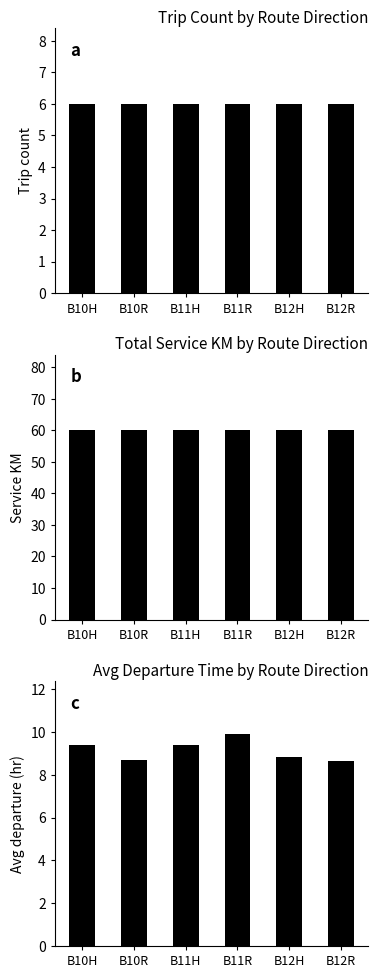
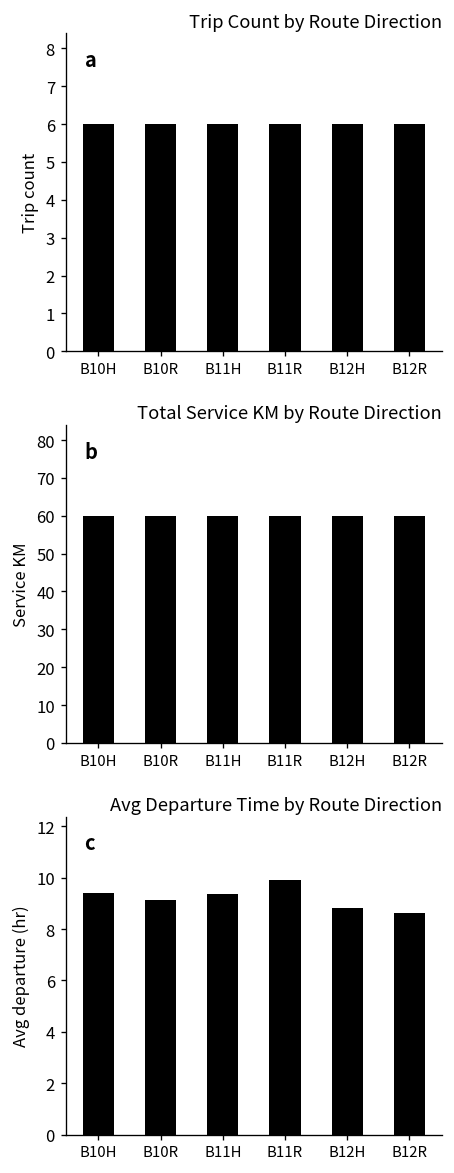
Avg Departure Time by Route Direction, B10R: 8.7 -> 9.1
